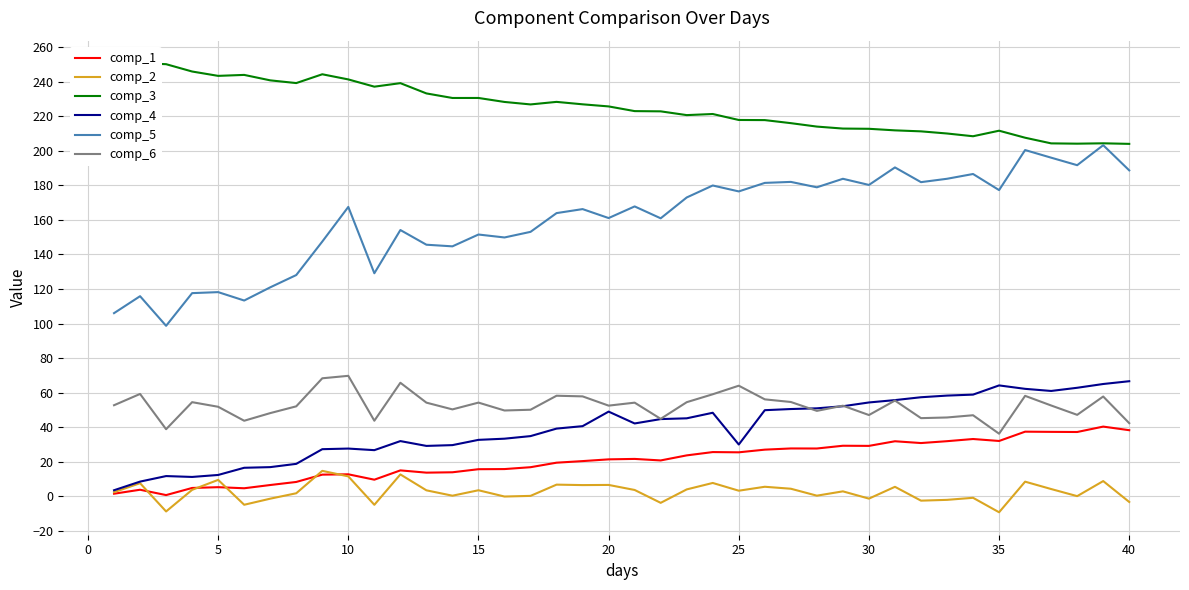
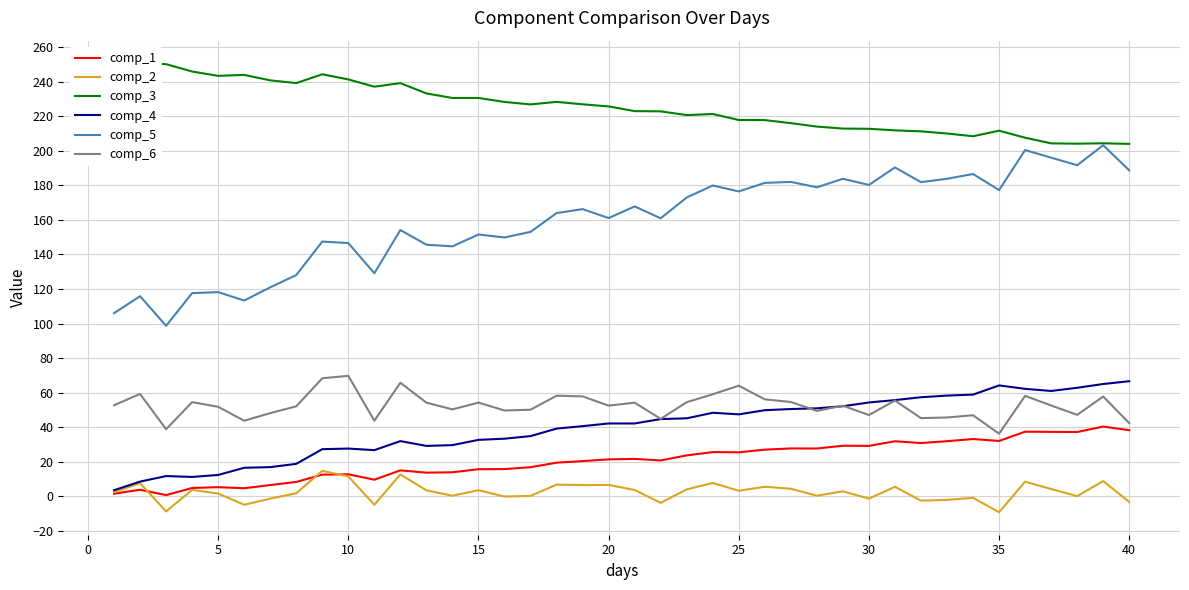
comp_2, 5: 10 -> 2
comp_5, 10: 168 -> 147
comp_4, 20: 49 -> 42
comp_4, 25: 30 -> 47
